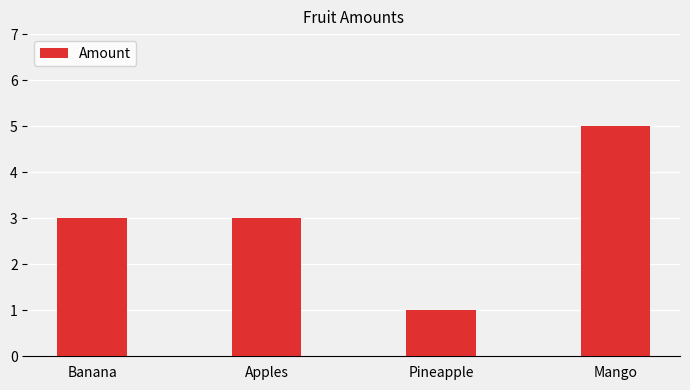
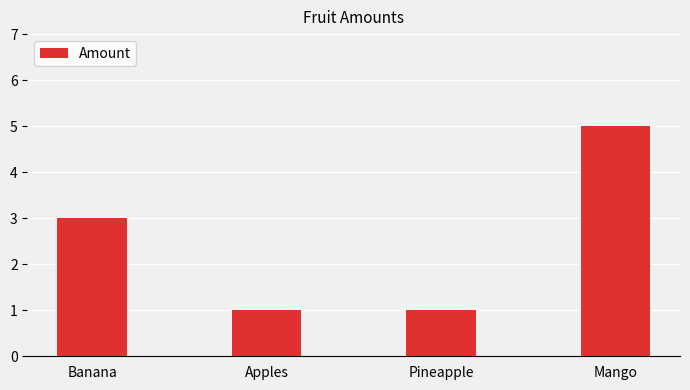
Apples: 3 -> 1
